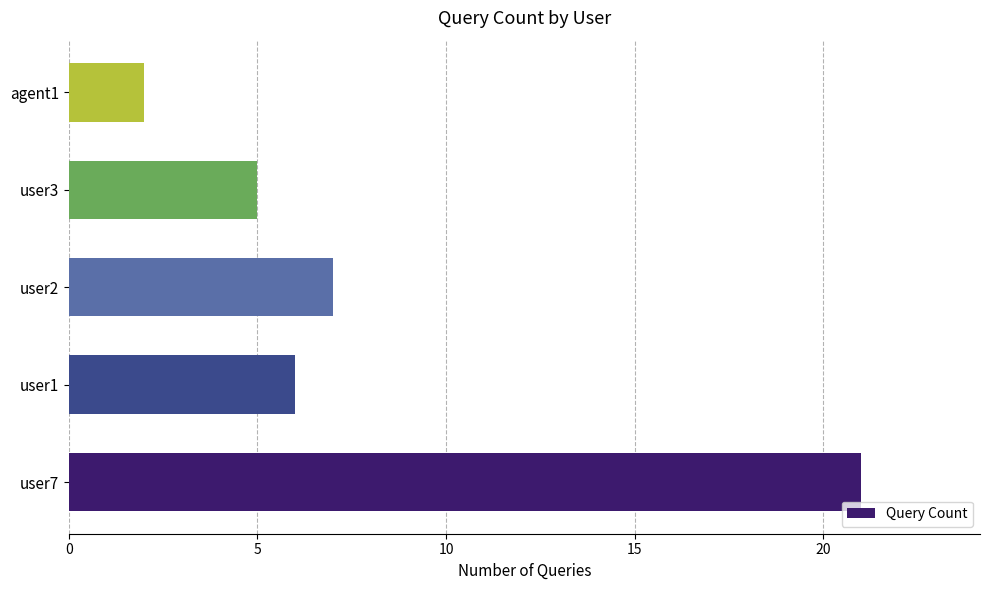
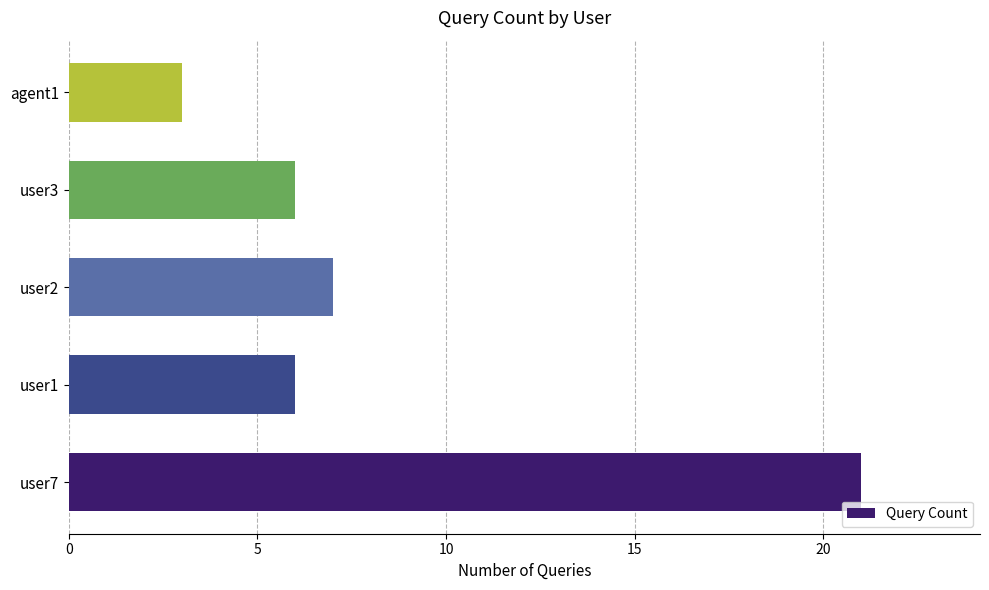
agent1: 2 -> 3
user3: 5 -> 6
